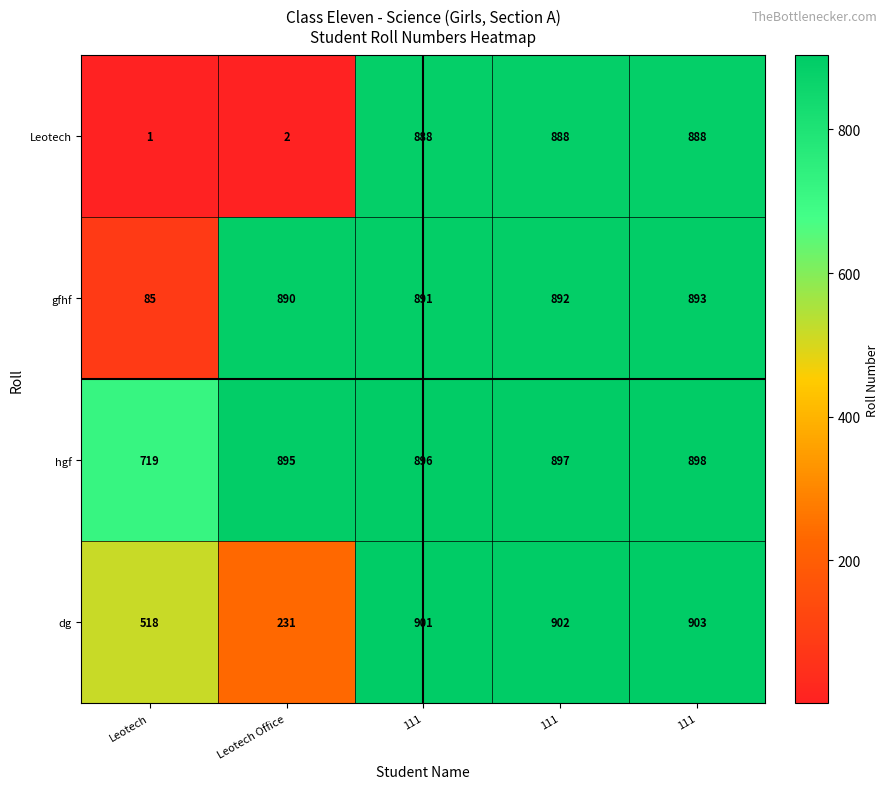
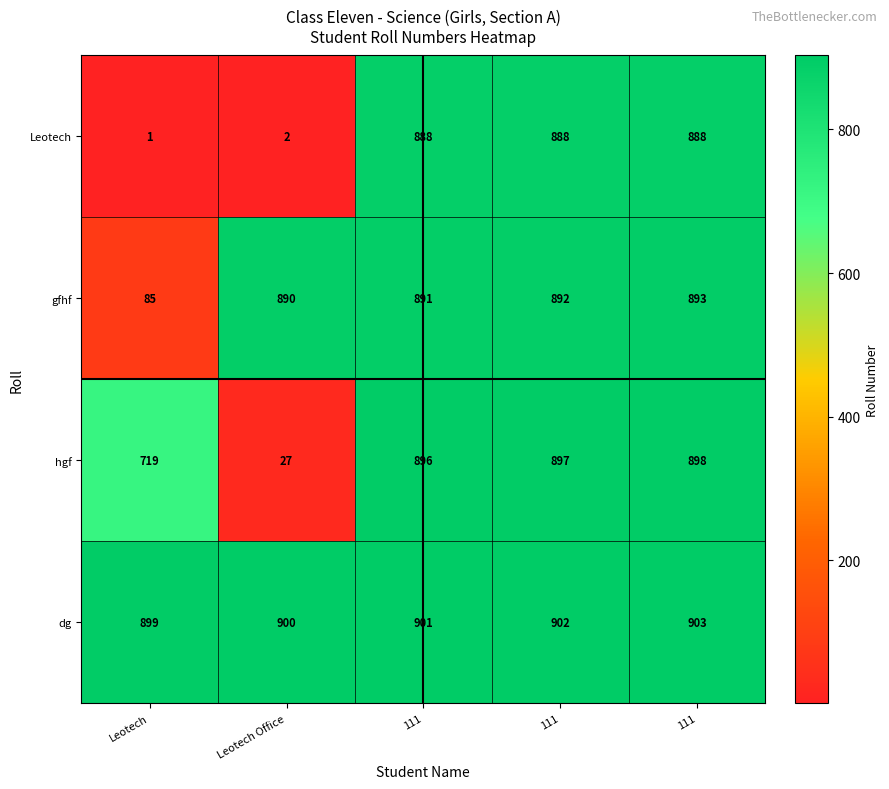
hgf, Leotech Office: 895 -> 27
dg, Leotech: 518 -> 899
dg, Leotech Office: 231 -> 900
